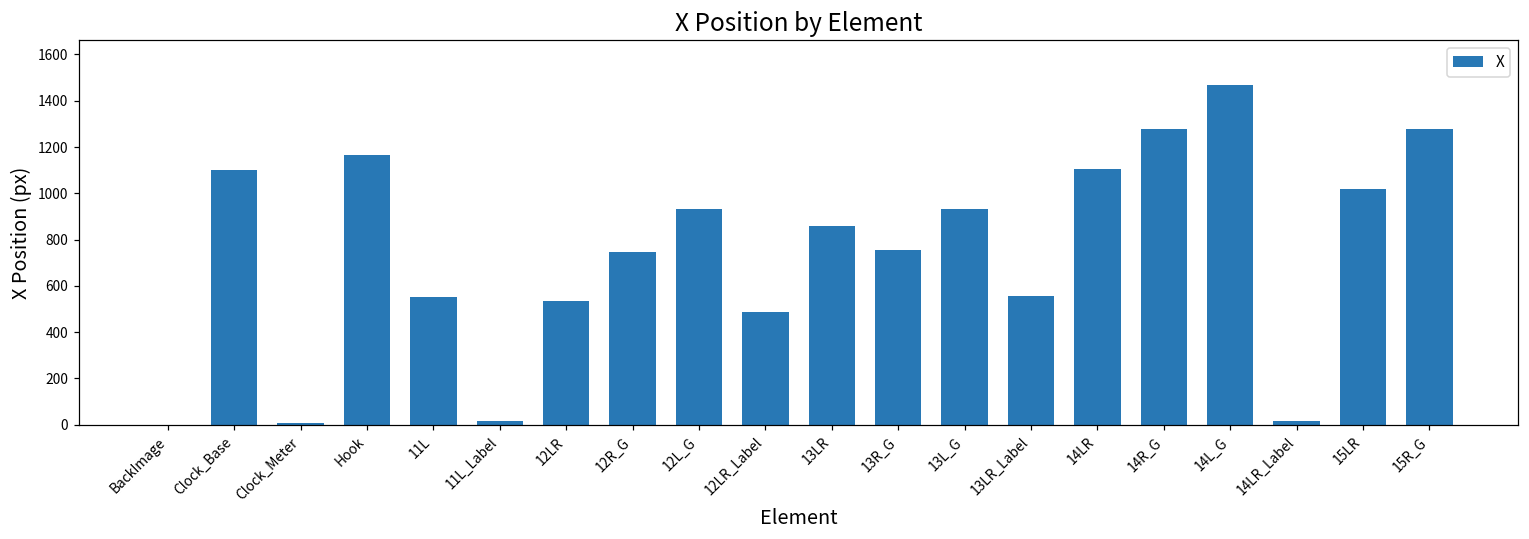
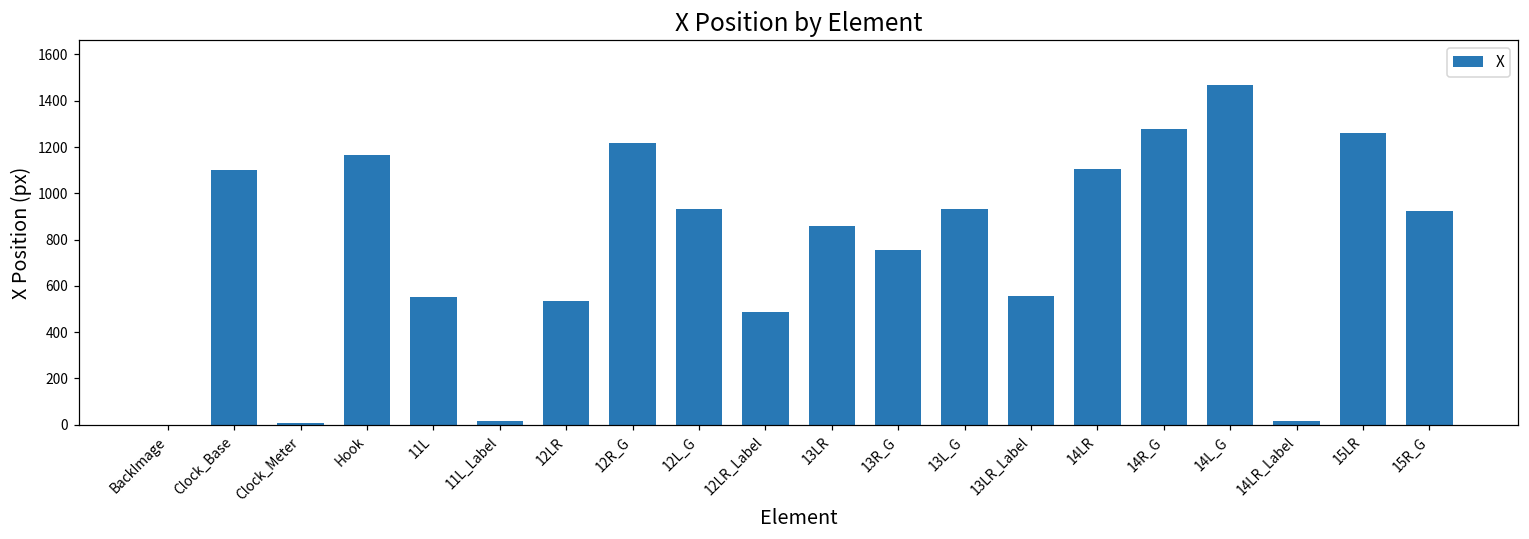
12R_G: 750 -> 1220
15LR: 1020 -> 1260
15R_G: 1280 -> 920
